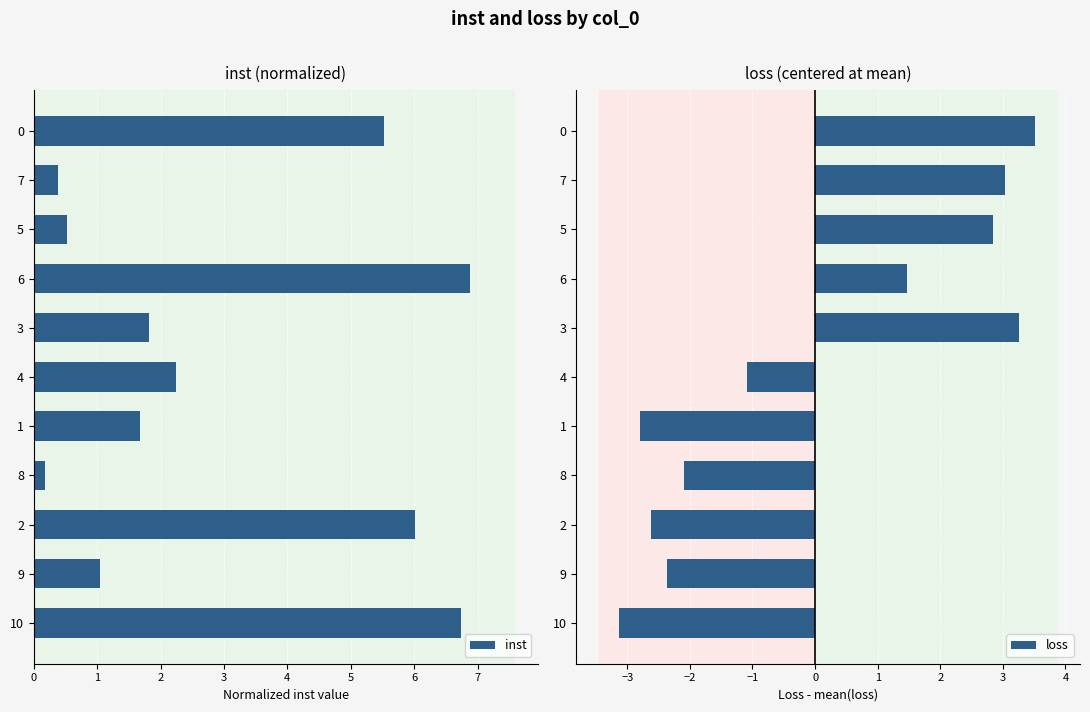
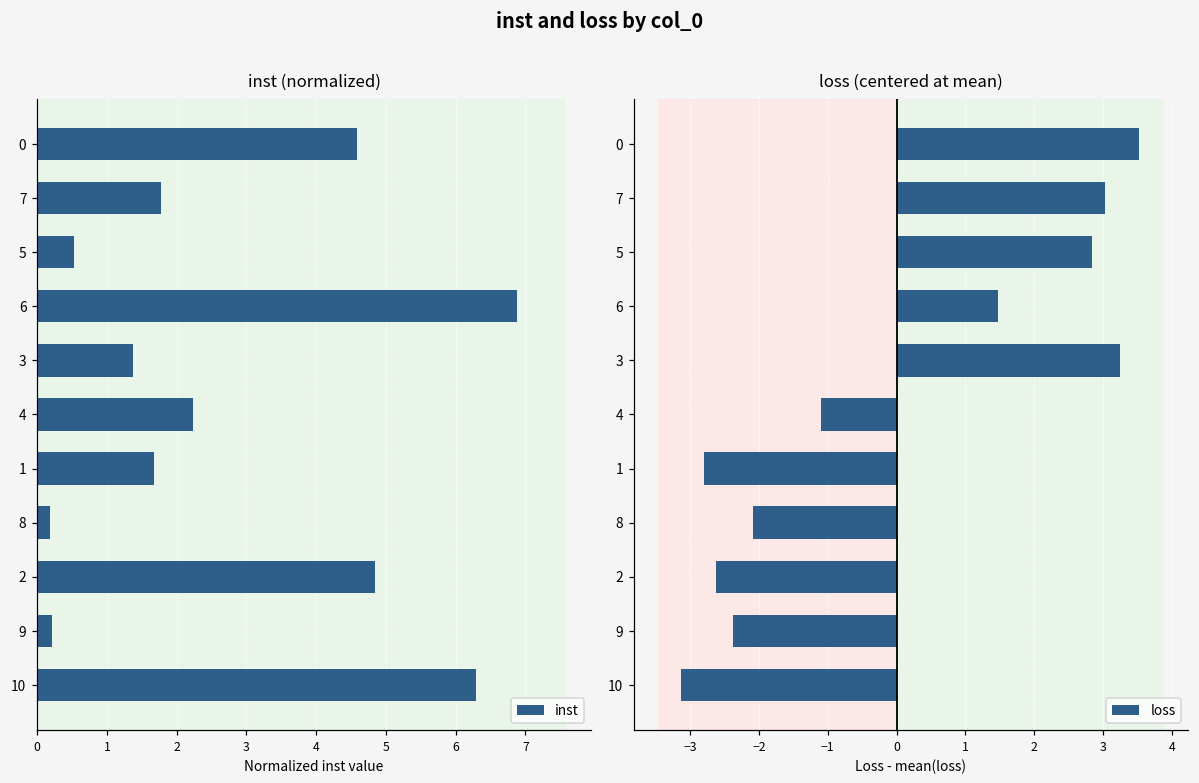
inst (normalized), 0: 5.5 -> 4.6
inst (normalized), 7: 0.4 -> 1.8
inst (normalized), 3: 1.8 -> 1.4
inst (normalized), 2: 6.0 -> 4.8
inst (normalized), 9: 1.0 -> 0.2
inst (normalized), 10: 6.7 -> 6.3
